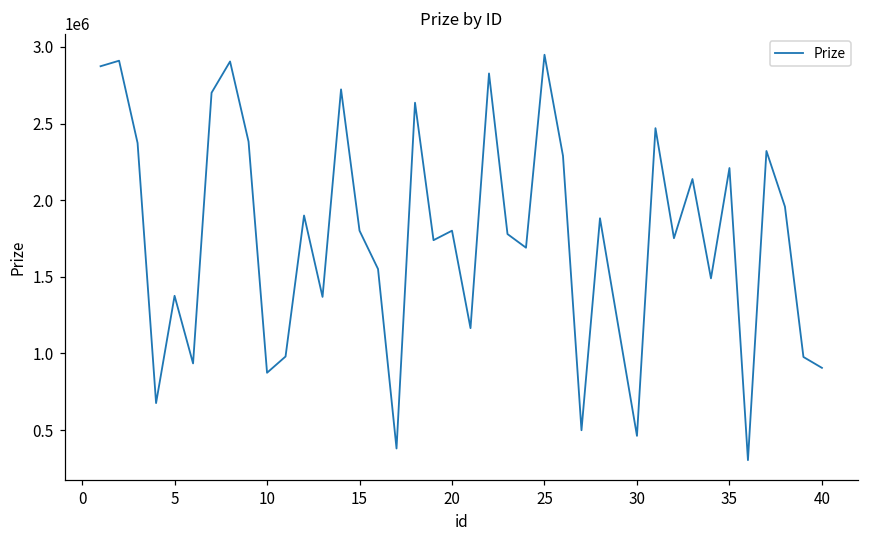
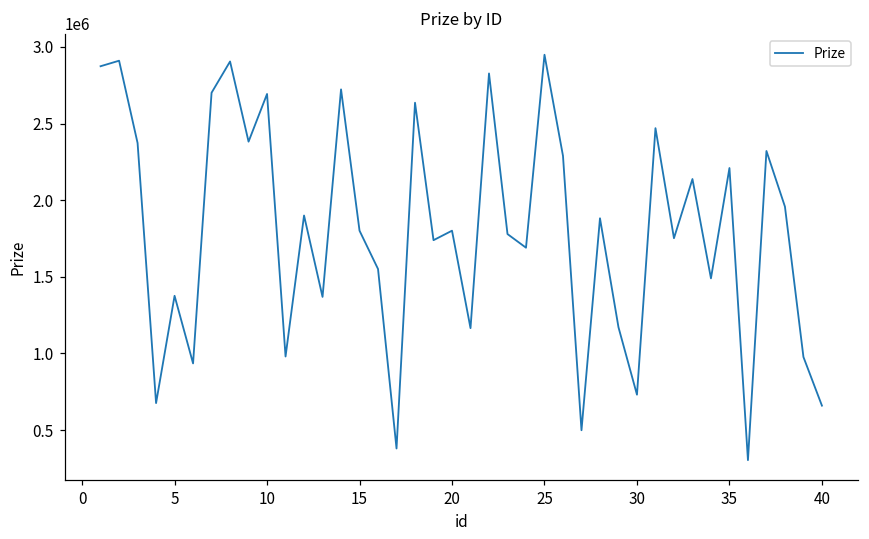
10: 870000 -> 2690000
30: 460000 -> 730000
40: 910000 -> 660000
